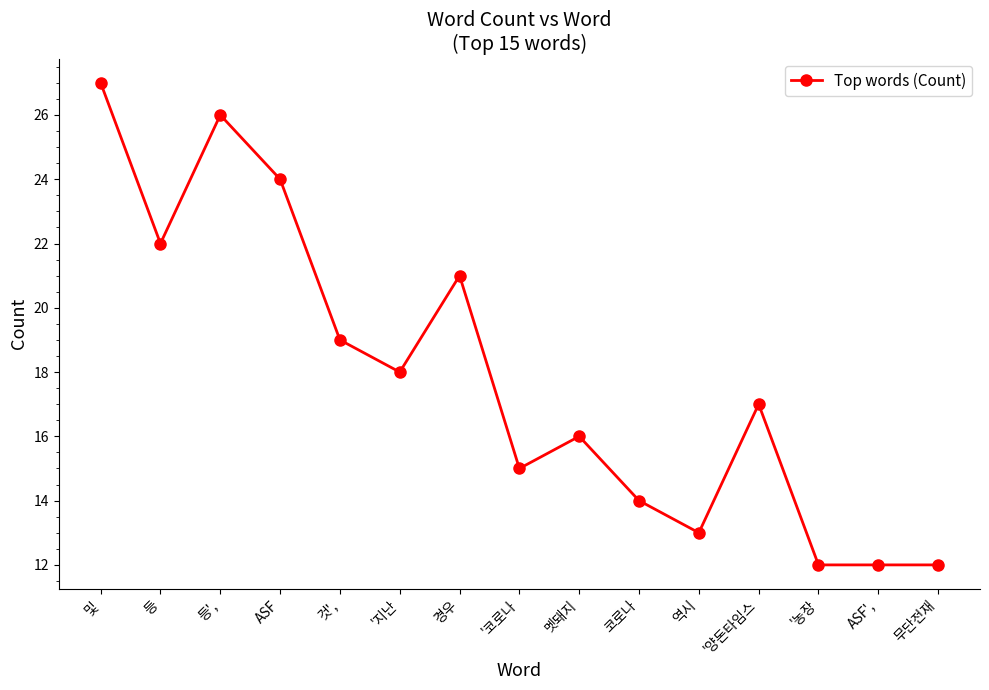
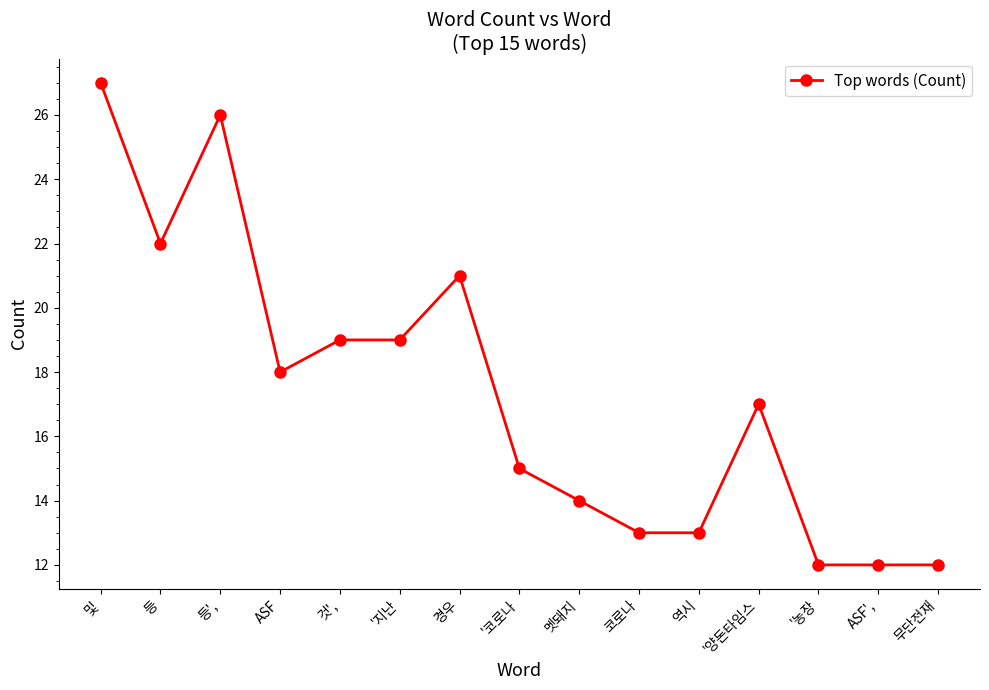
ASF: 24 -> 18
'지난: 18 -> 19
멧돼지: 16 -> 14
코로나: 14 -> 13
